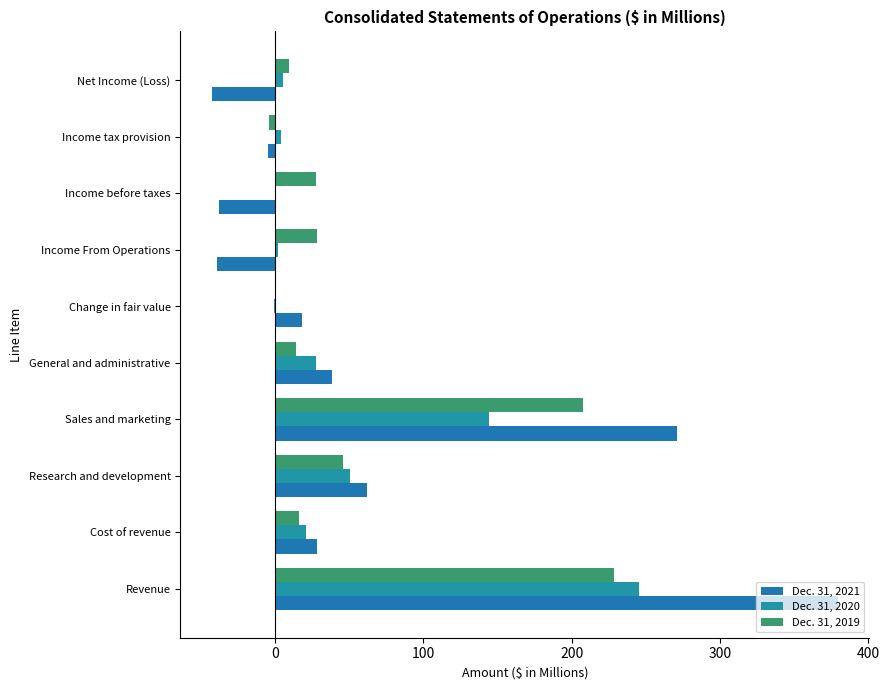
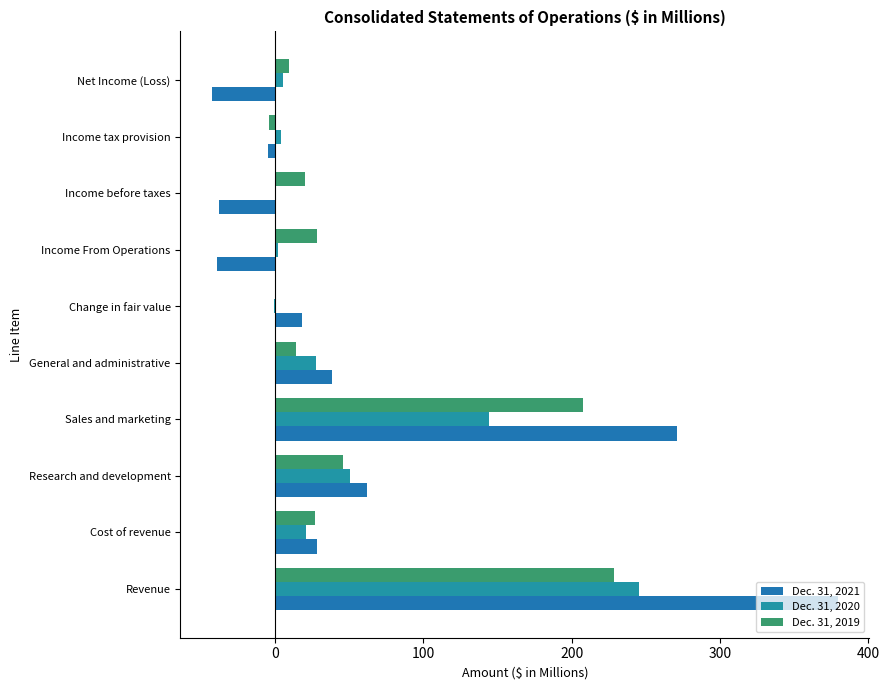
Dec. 31, 2019, Income before taxes: 28 -> 20
Dec. 31, 2019, Cost of revenue: 16 -> 27
